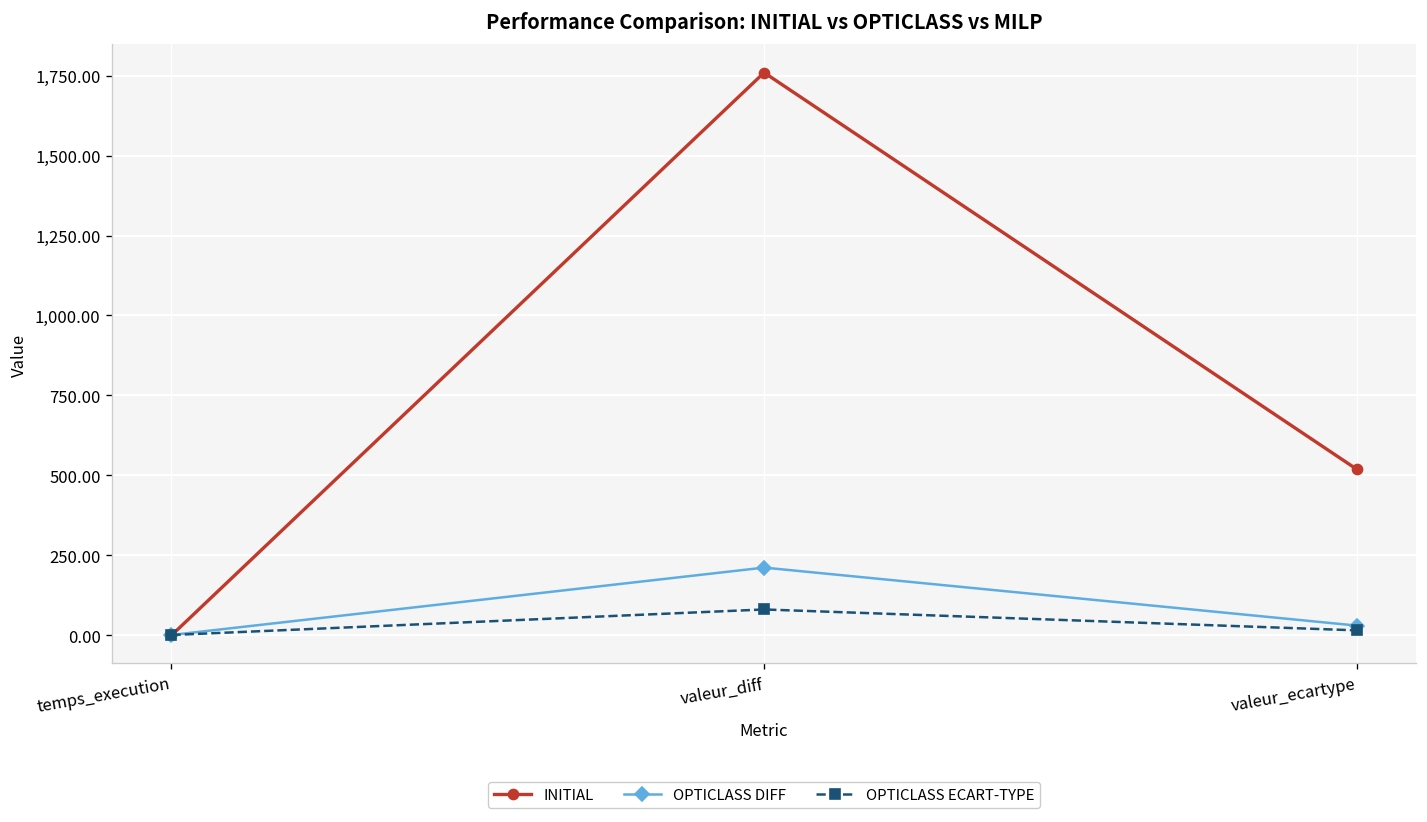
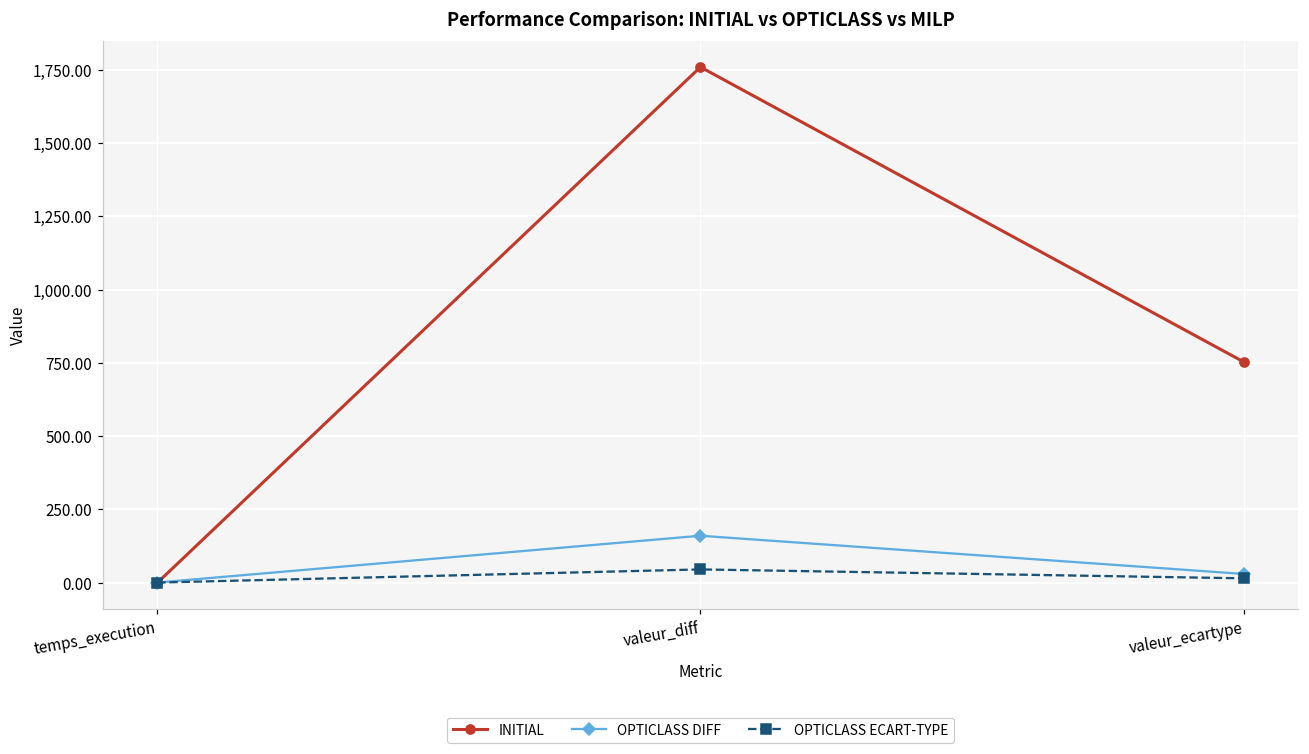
OPTICLASS DIFF, valeur_diff: 210 -> 160
OPTICLASS ECART-TYPE, valeur_diff: 80 -> 50
INITIAL, valeur_ecartype: 520 -> 750
